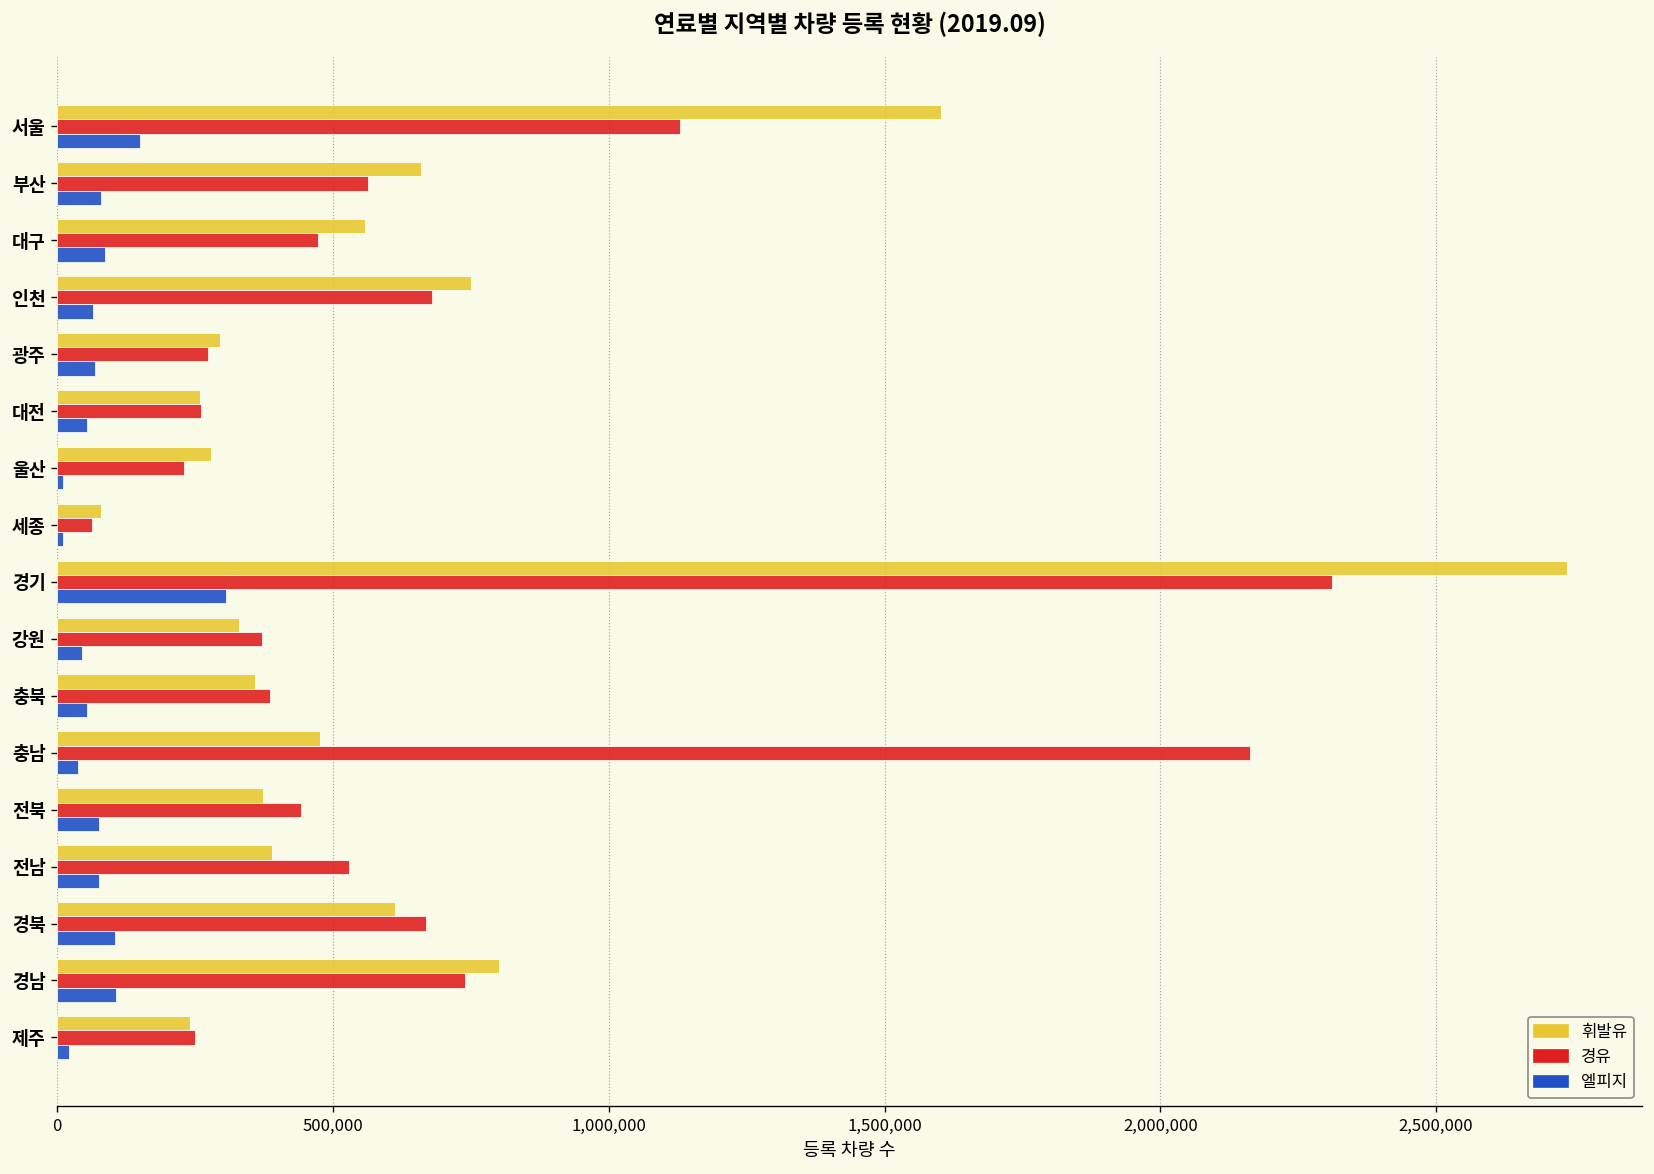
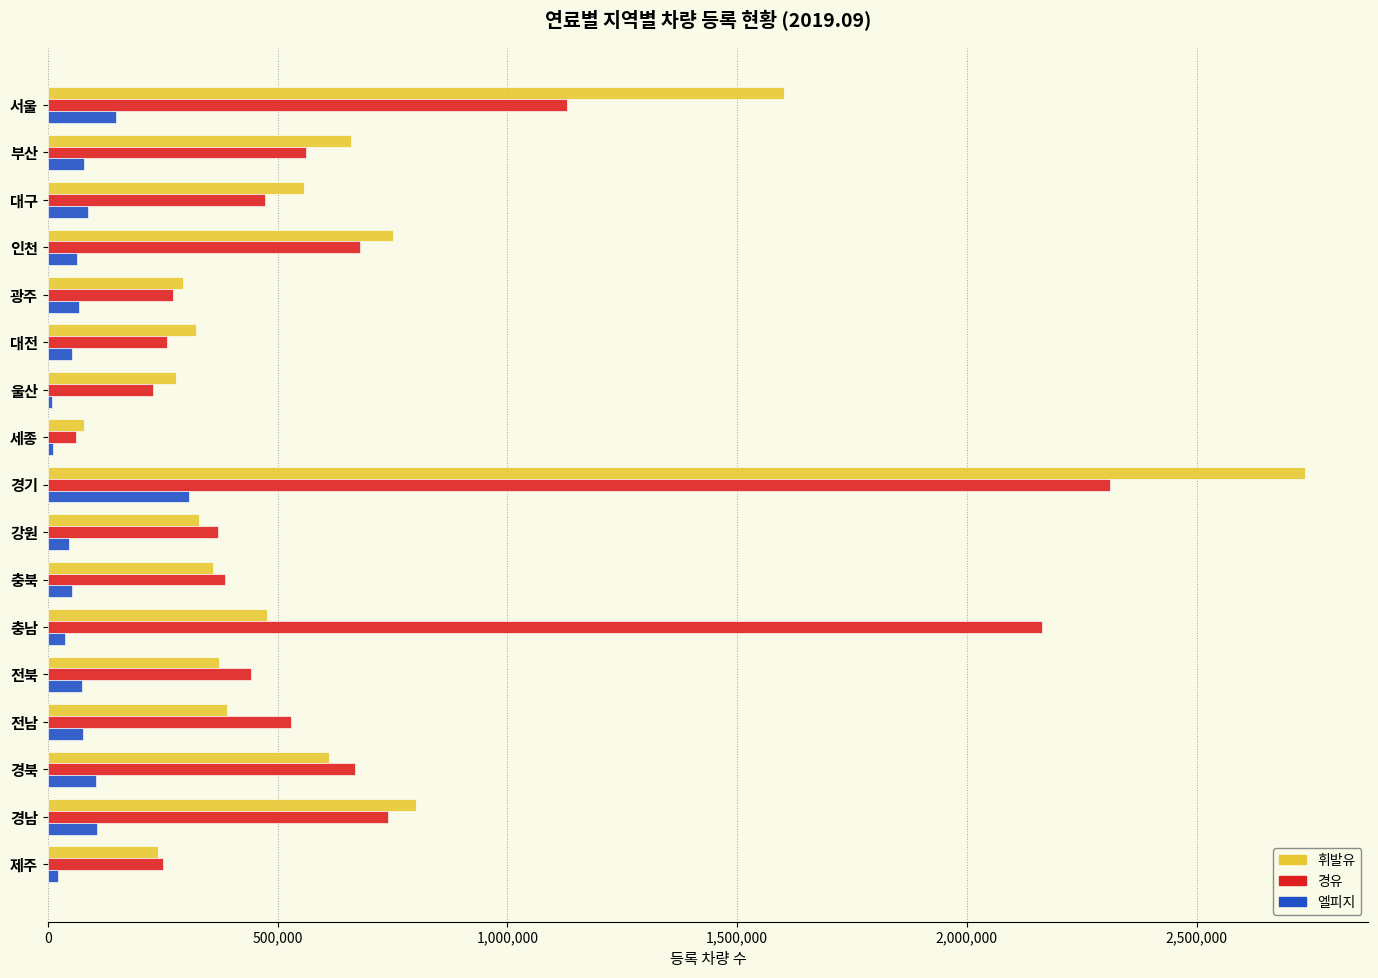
휘발유, 대전: 260,000 -> 320,000
